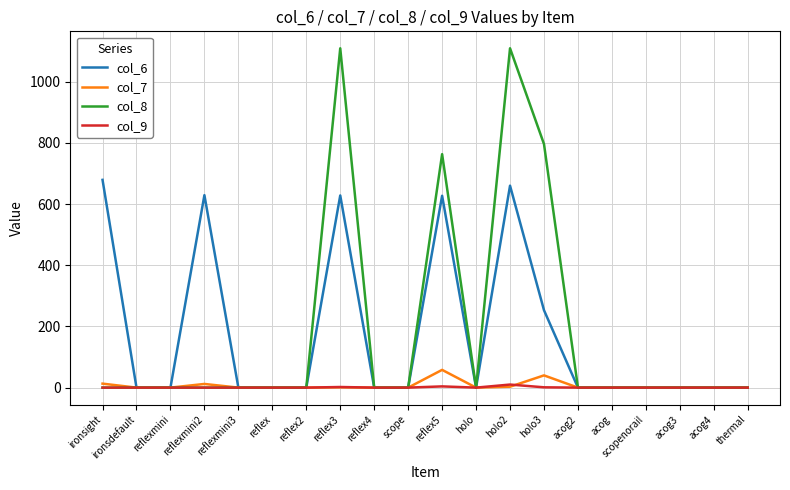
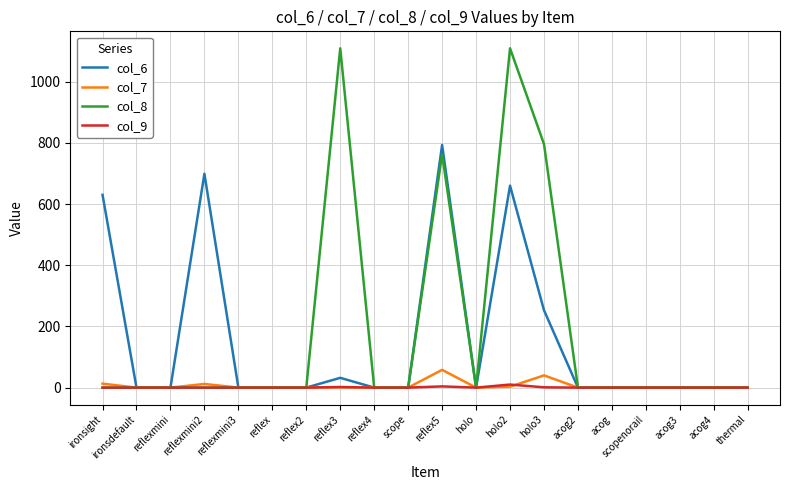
col_6, ironsight: 680 -> 630
col_6, reflexmini2: 630 -> 700
col_6, reflex3: 630 -> 30
col_6, reflex5: 630 -> 790
